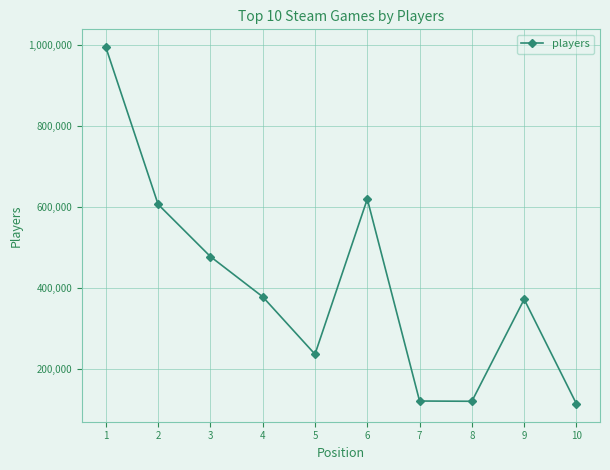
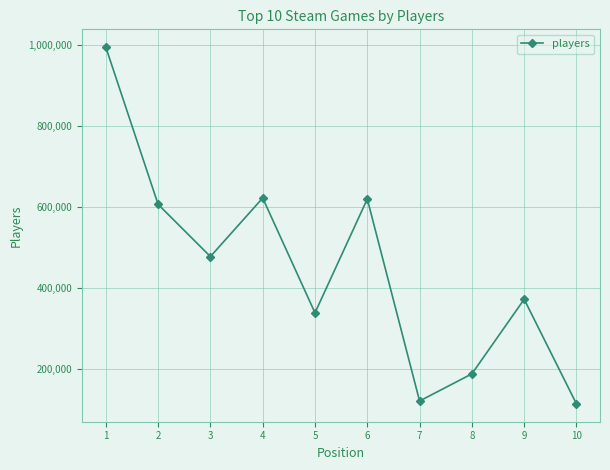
4: 380,000 -> 620,000
5: 240,000 -> 340,000
8: 120,000 -> 190,000
